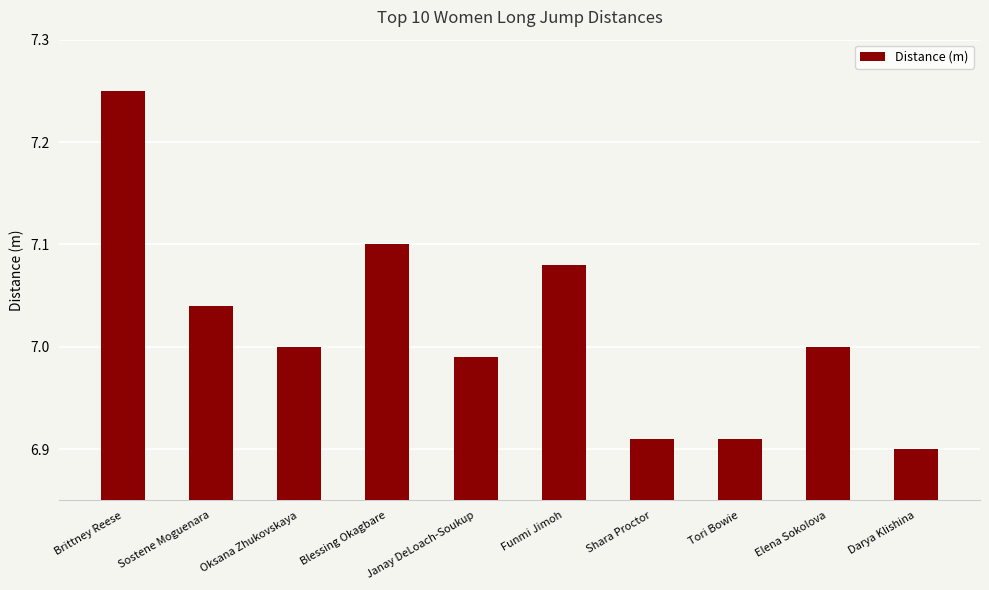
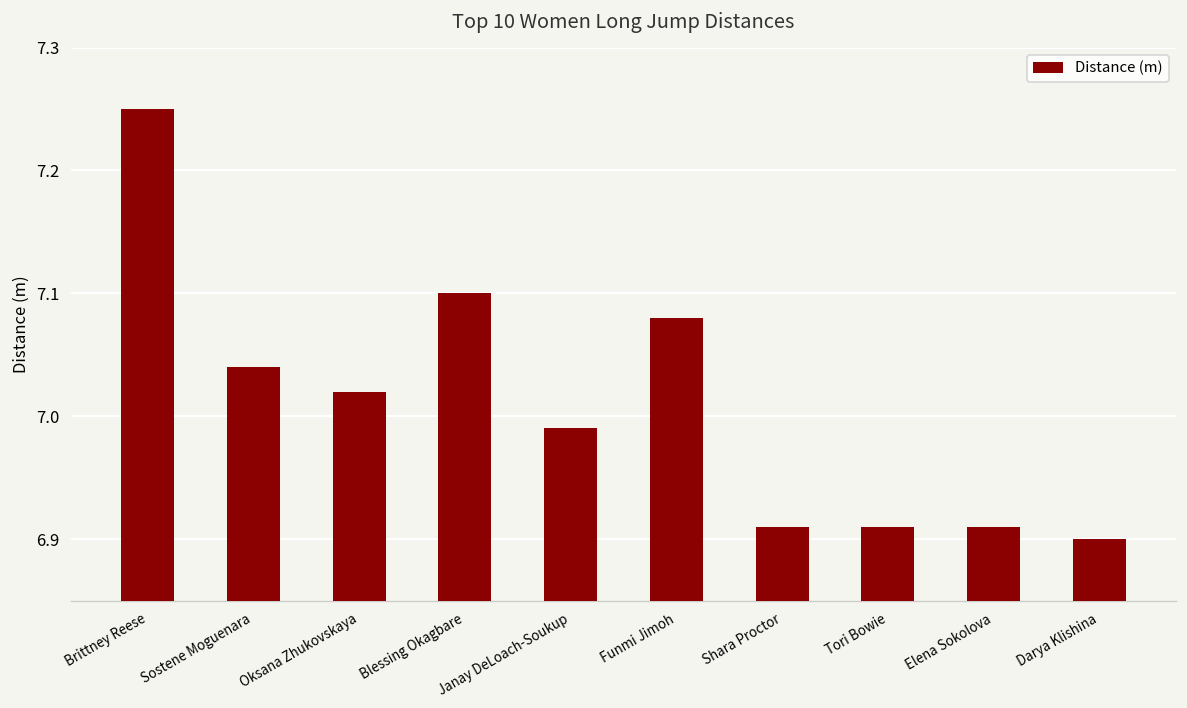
Oksana Zhukovskaya: 7.00 -> 7.02
Elena Sokolova: 7.00 -> 6.91
